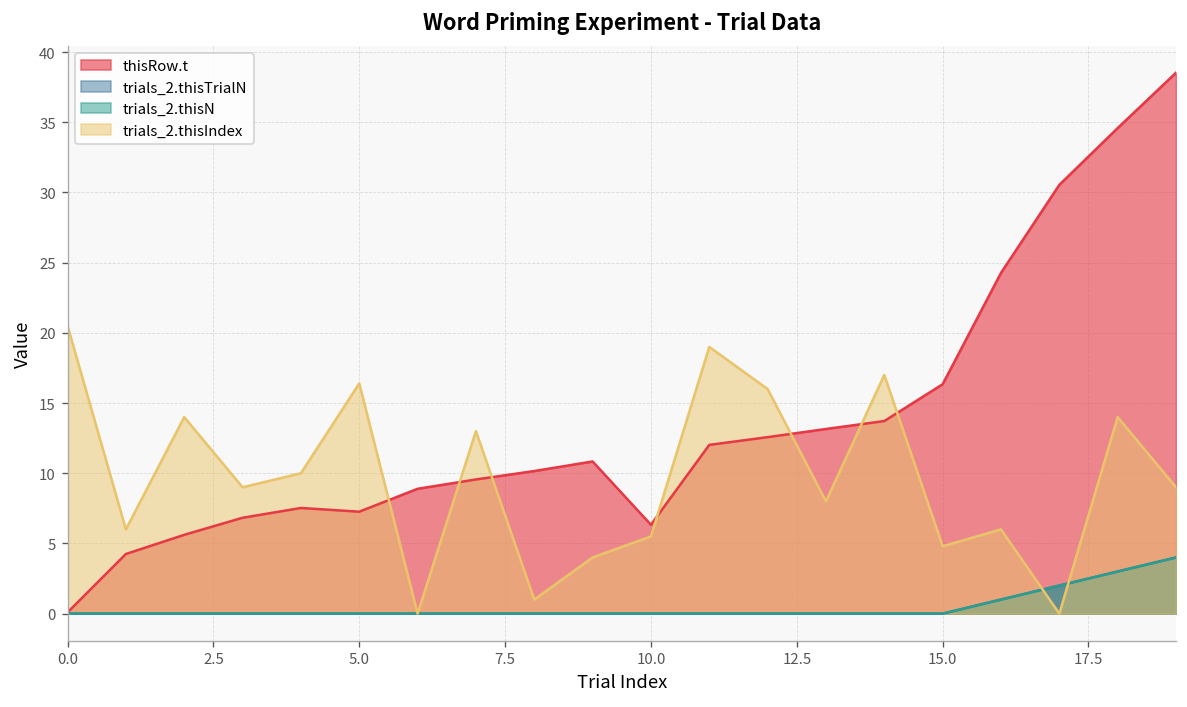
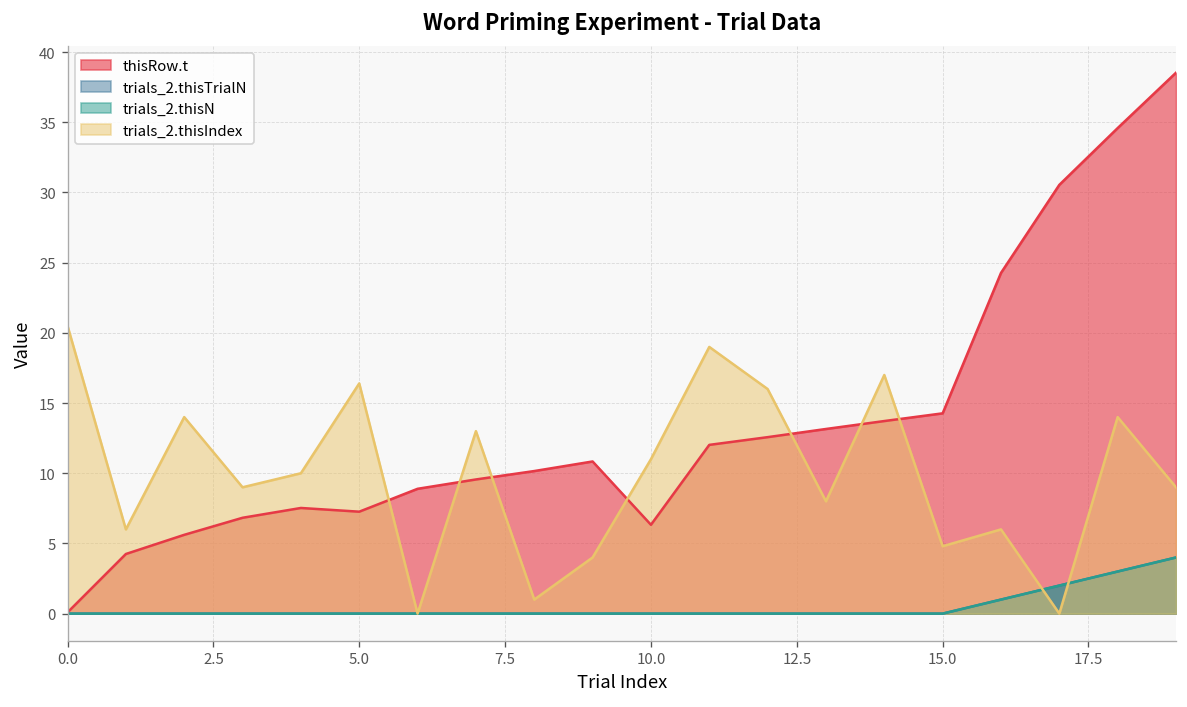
trials_2.thisIndex, 10.0: 5.5 -> 11.0
thisRow.t, 15.0: 16.3 -> 14.3
